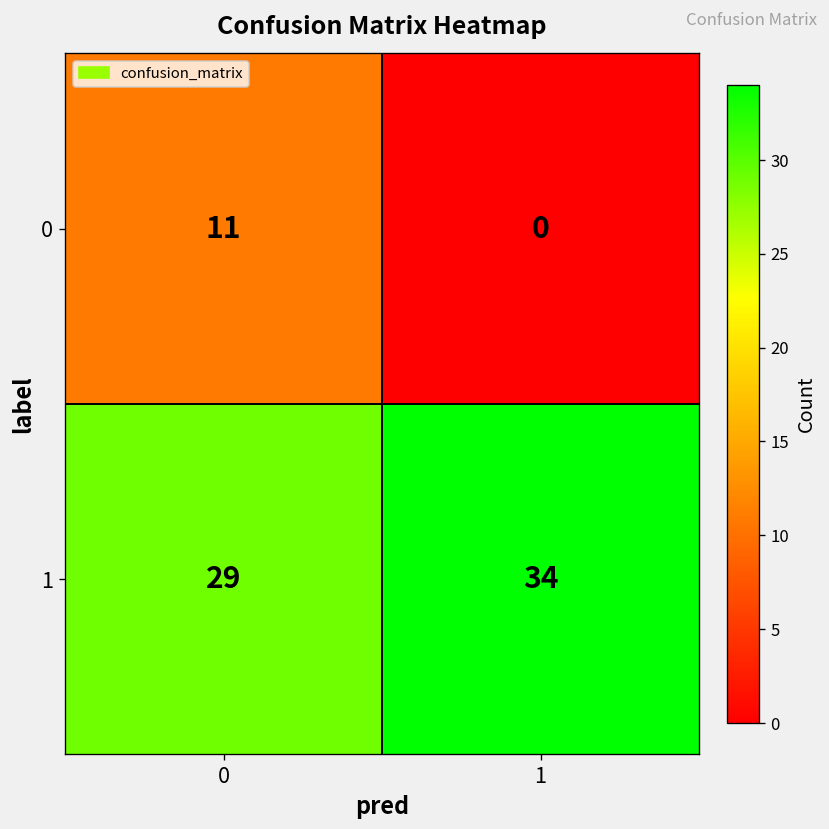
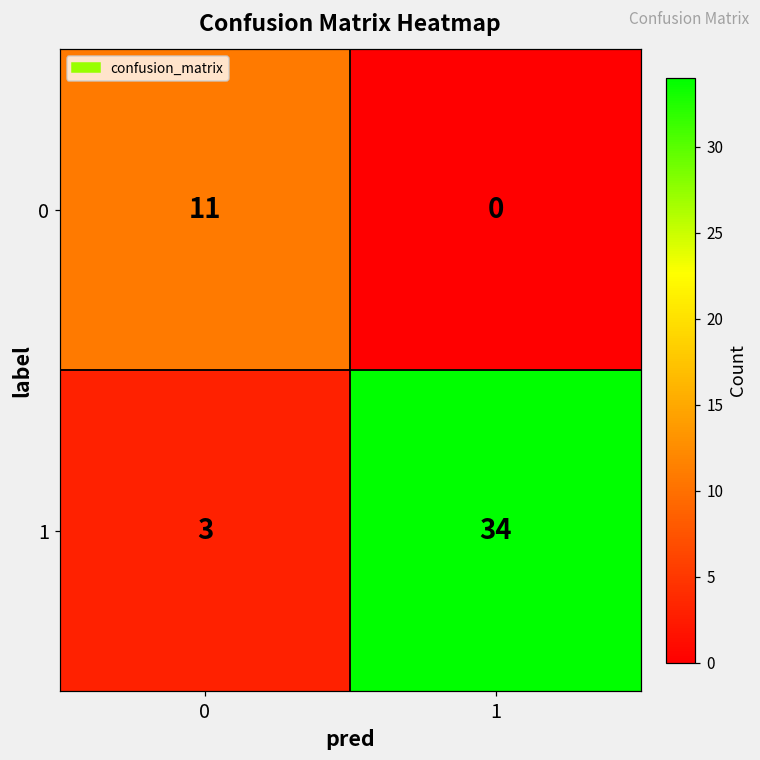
1, 0: 29 -> 3
